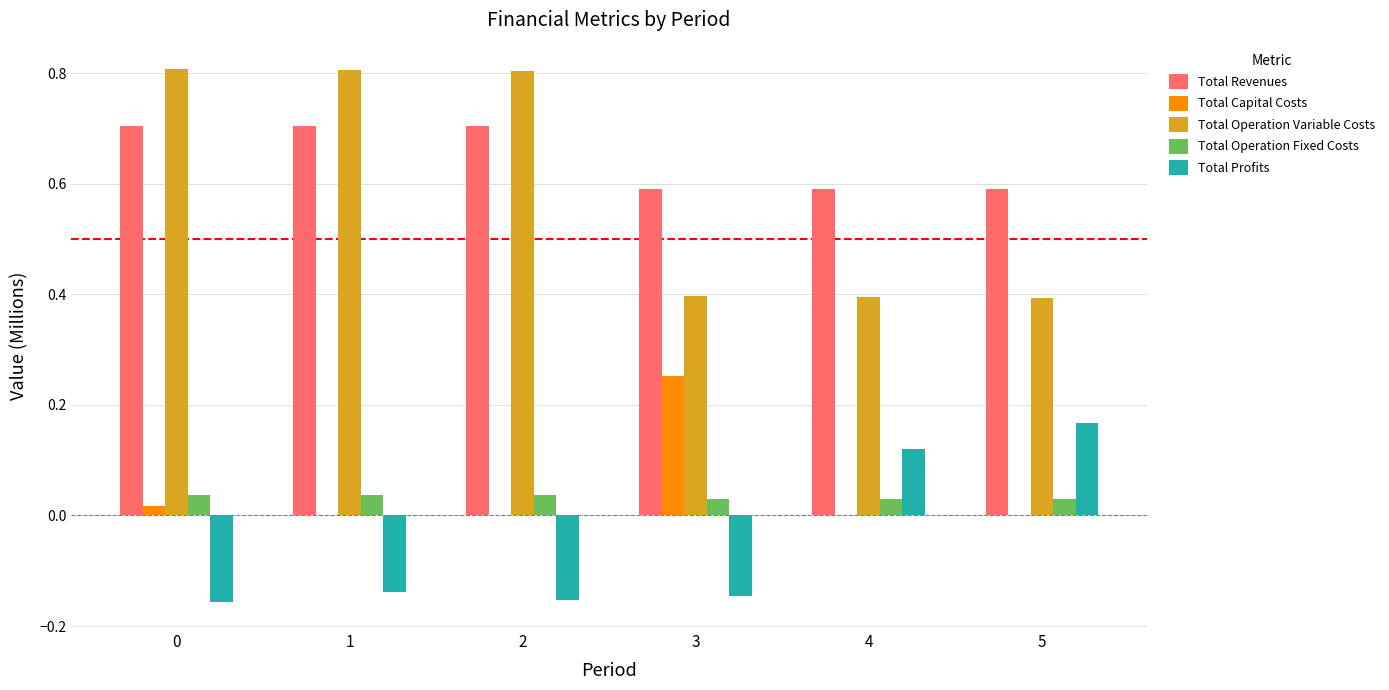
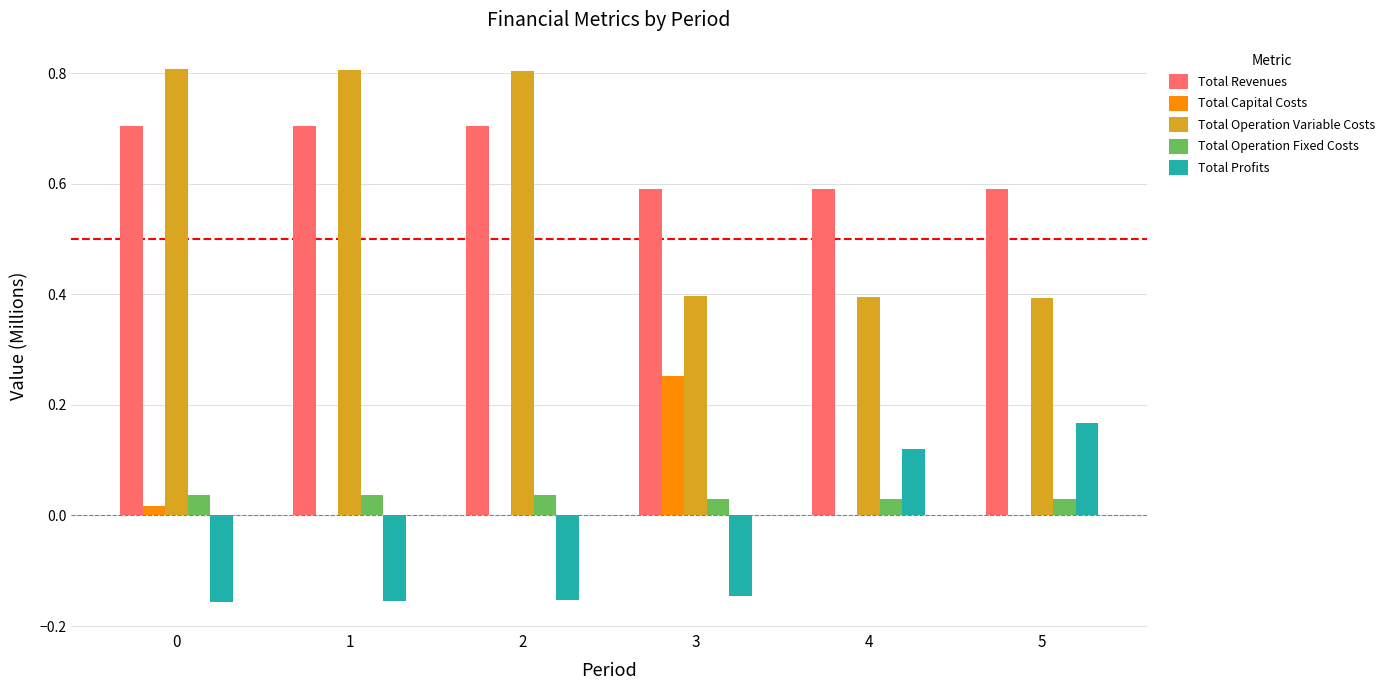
Total Profits, 1: -0.14 -> -0.16
